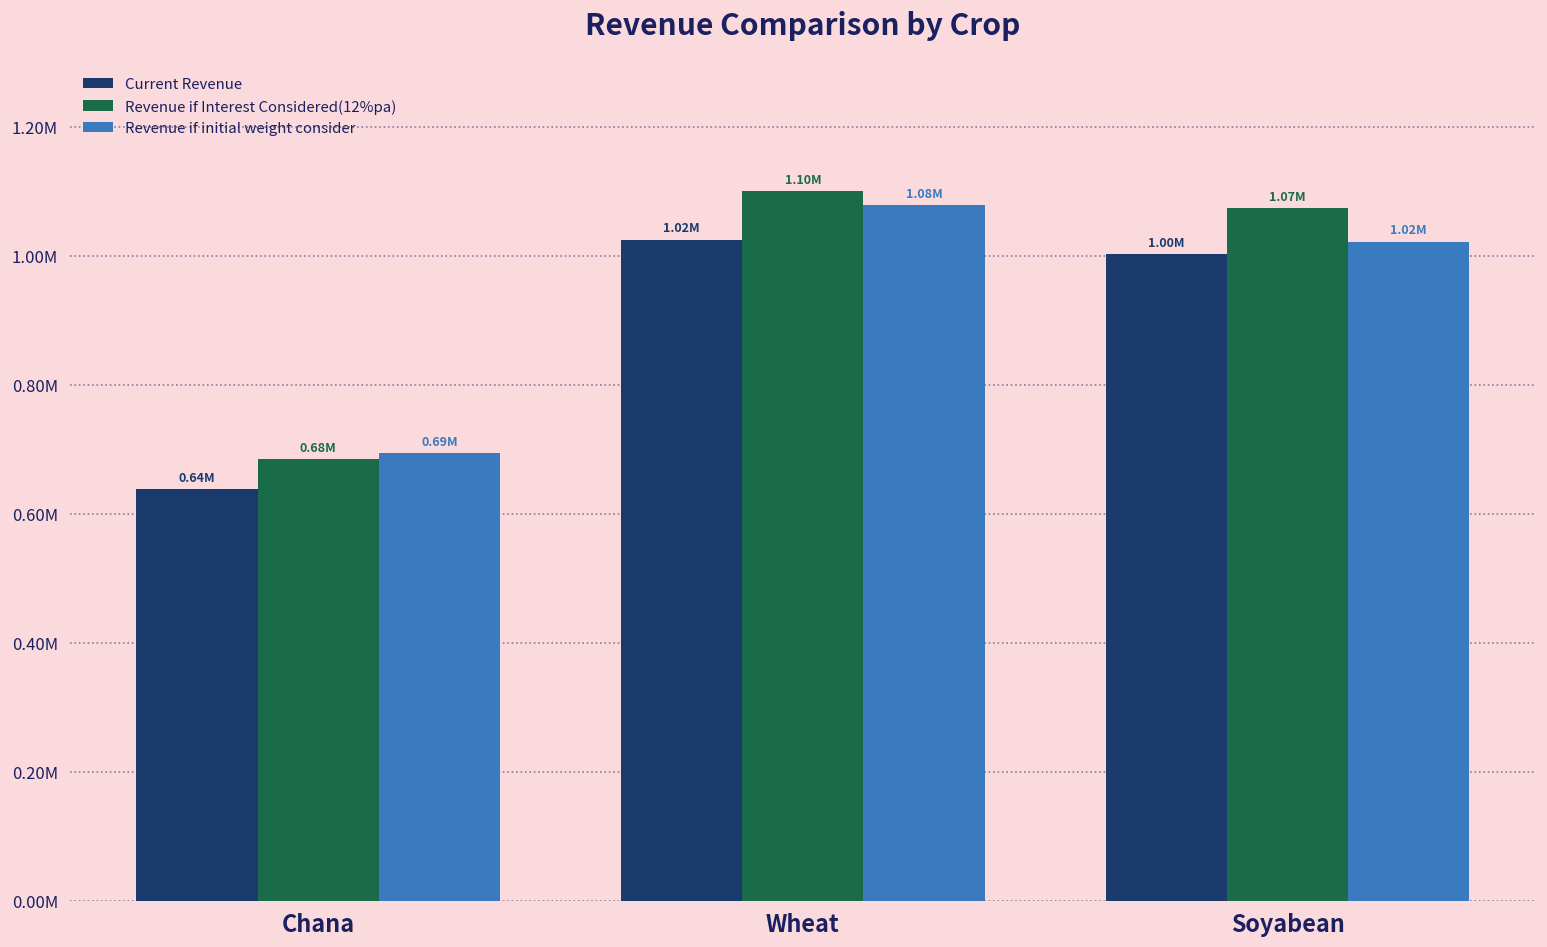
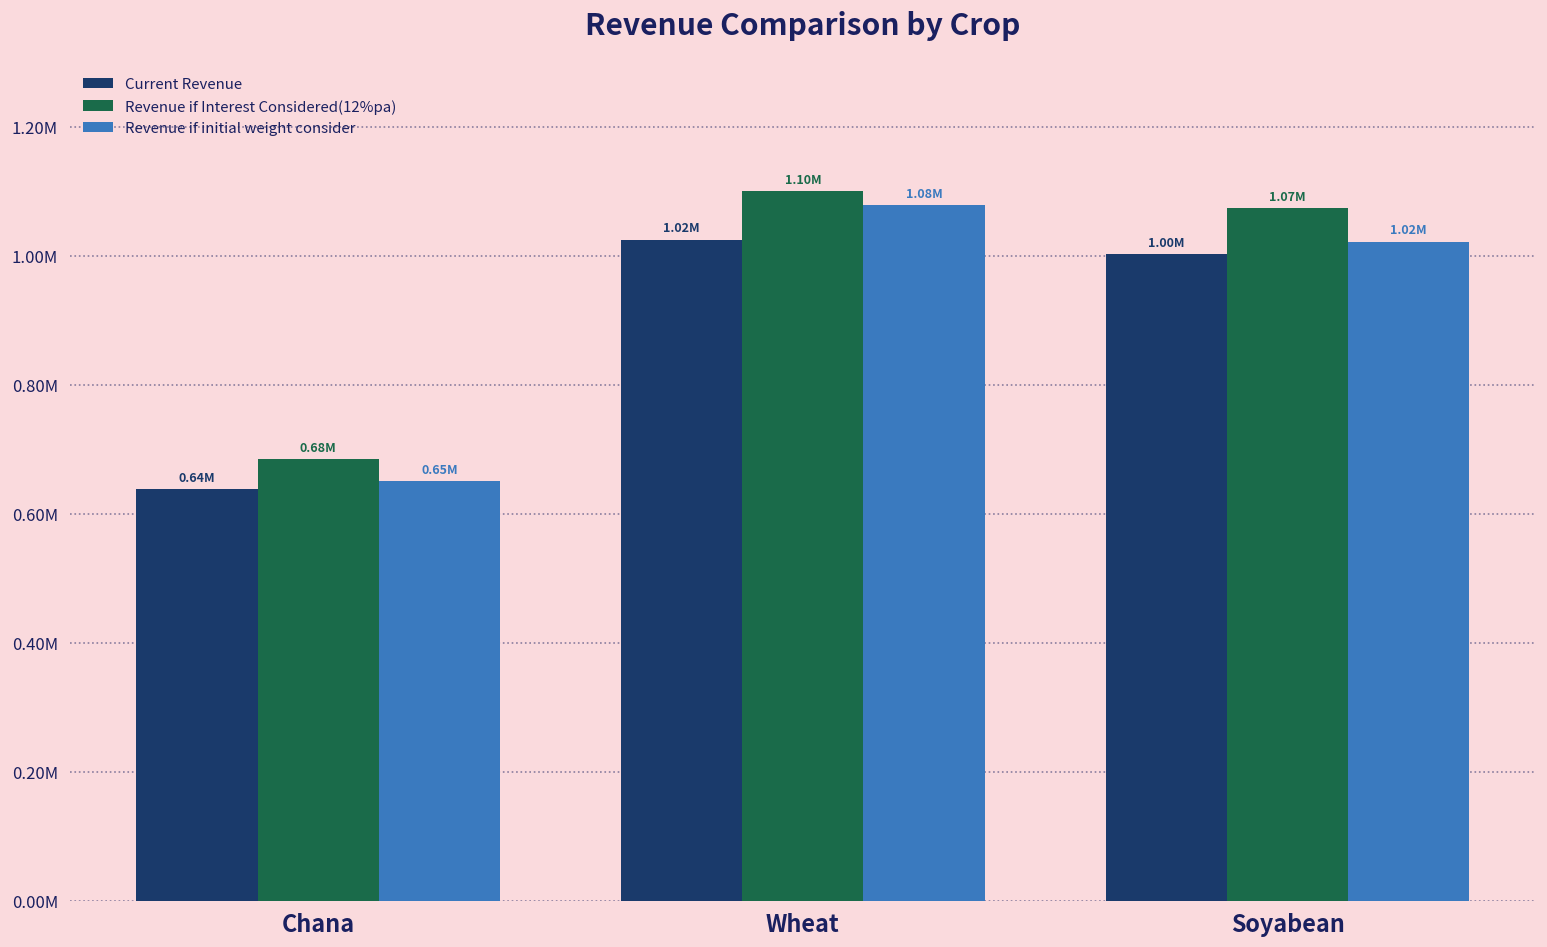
Revenue if initial weight consider, Chana: 0.69M -> 0.65M
